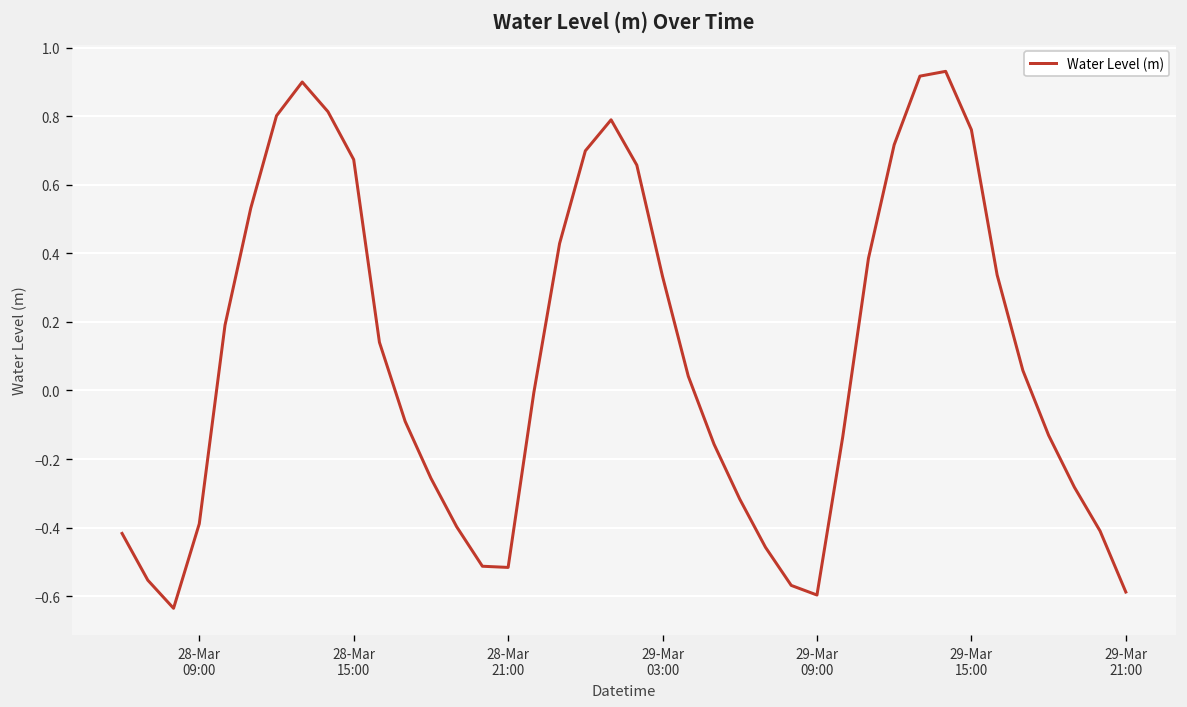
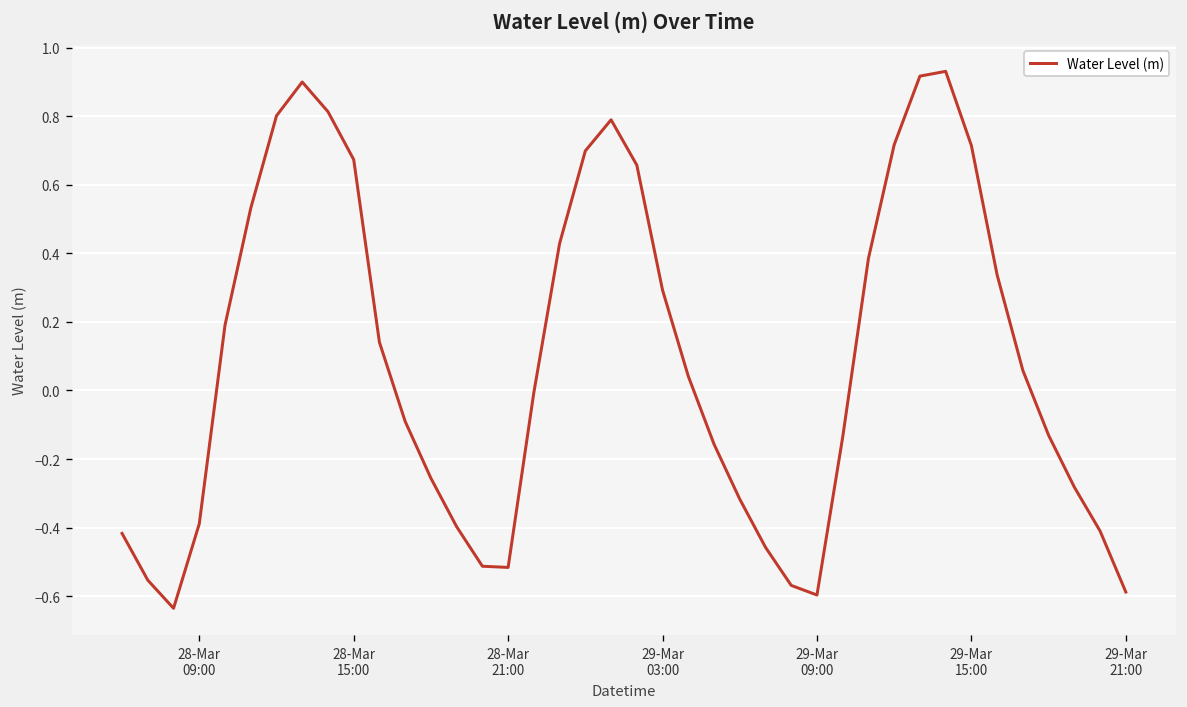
29-Mar 03:00: 0.33 -> 0.29
29-Mar 15:00: 0.76 -> 0.71
